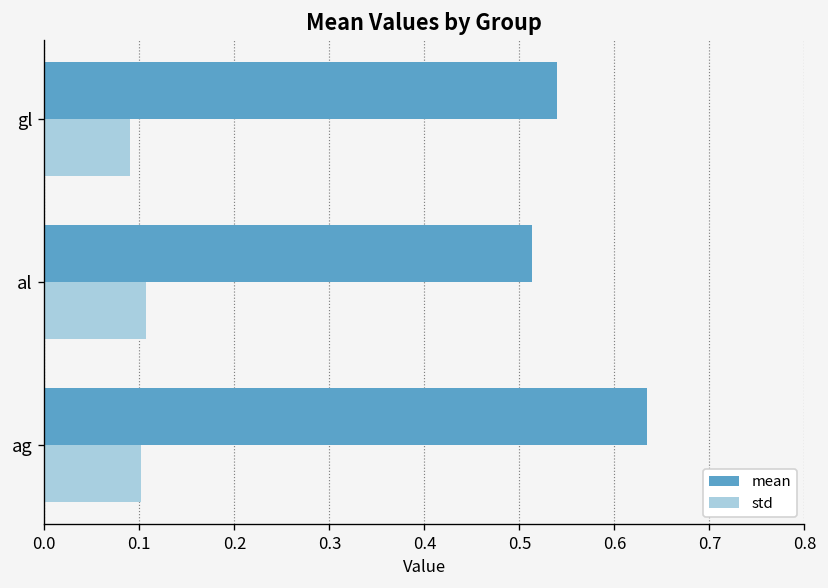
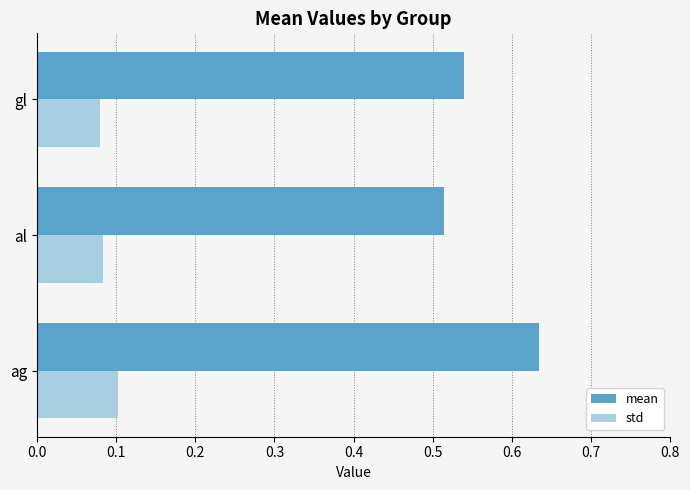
std, gl: 0.09 -> 0.08
std, al: 0.11 -> 0.08
